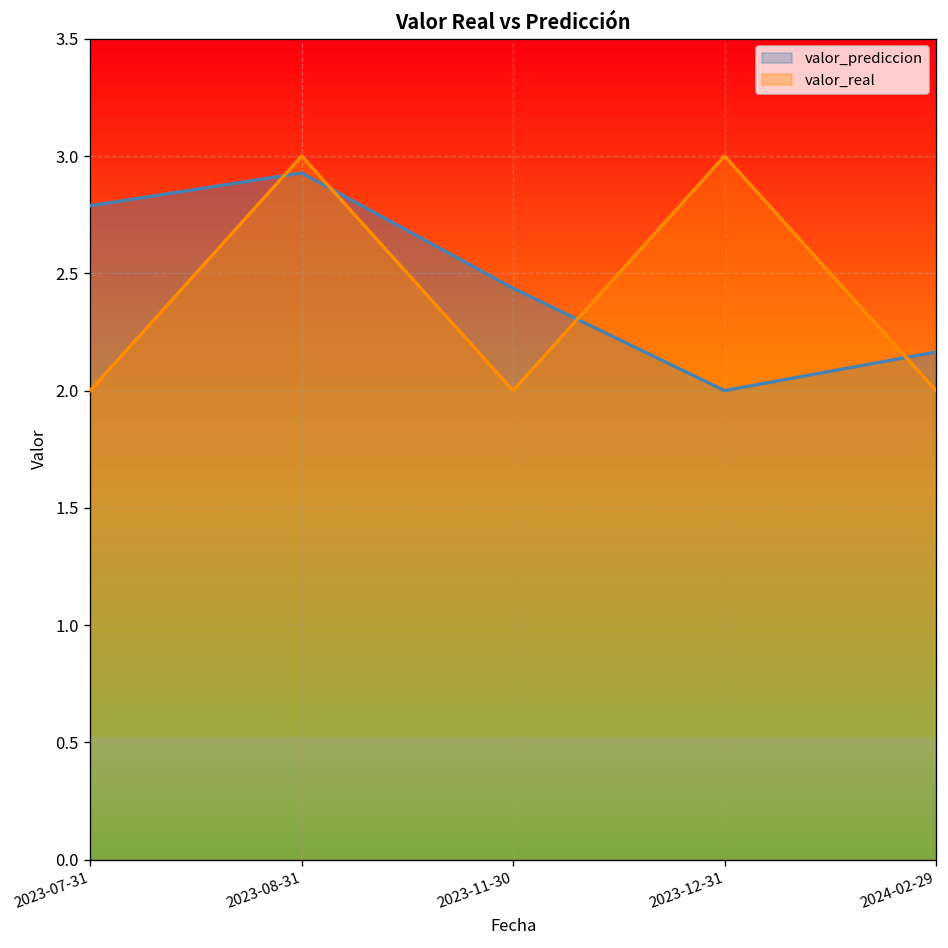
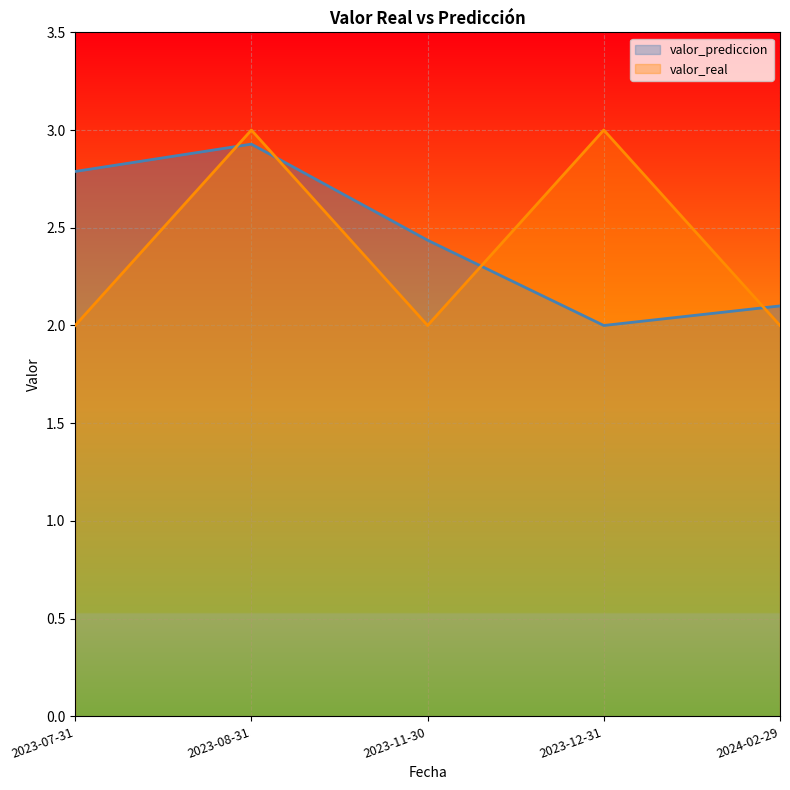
valor_prediccion, 2024-02-29: 2.16 -> 2.10
